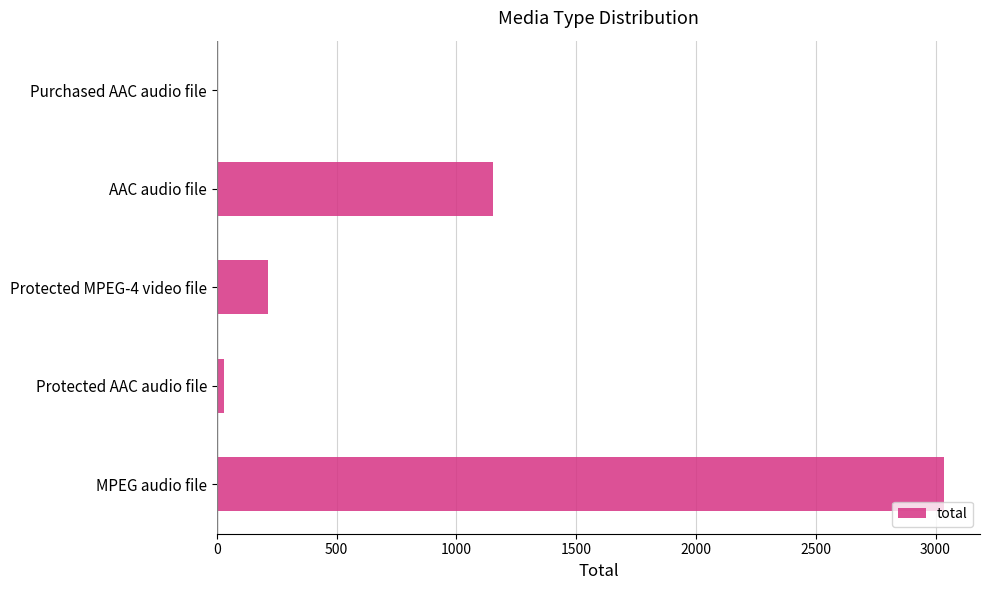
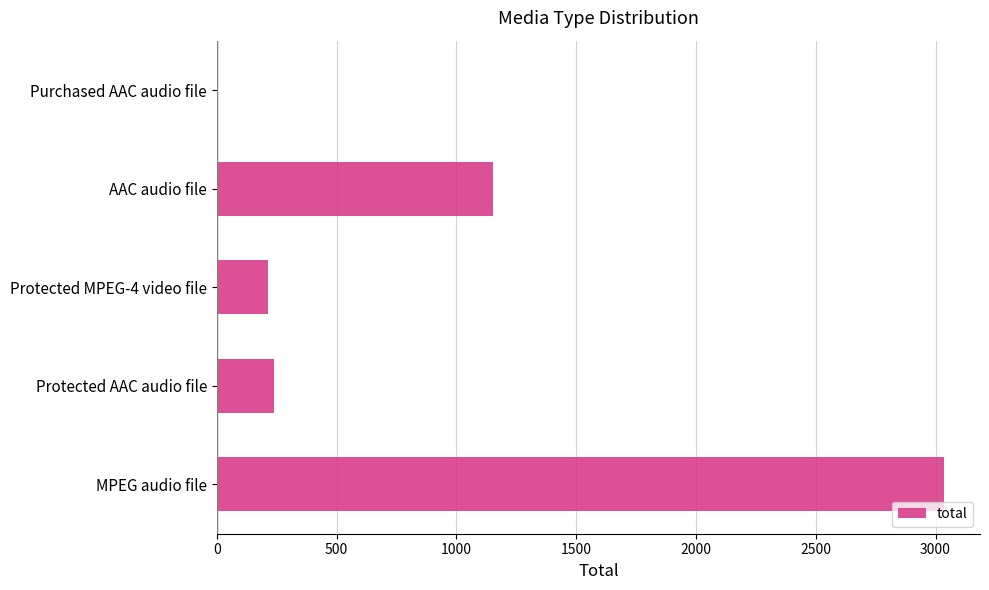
Protected AAC audio file: 30 -> 240
